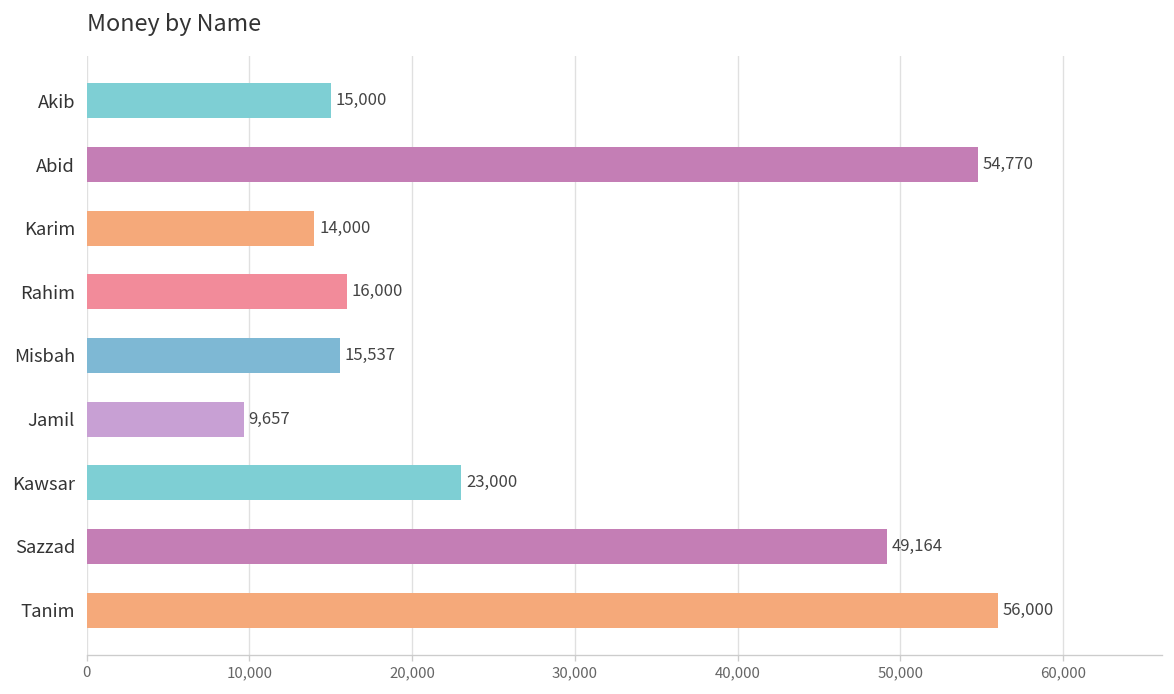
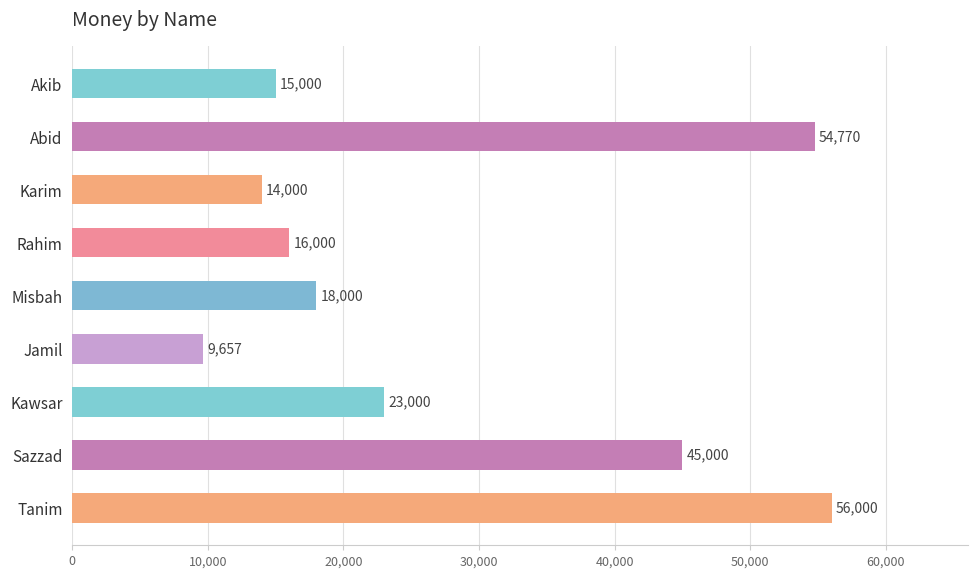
Misbah: 15,537 -> 18,000
Sazzad: 49,164 -> 45,000
